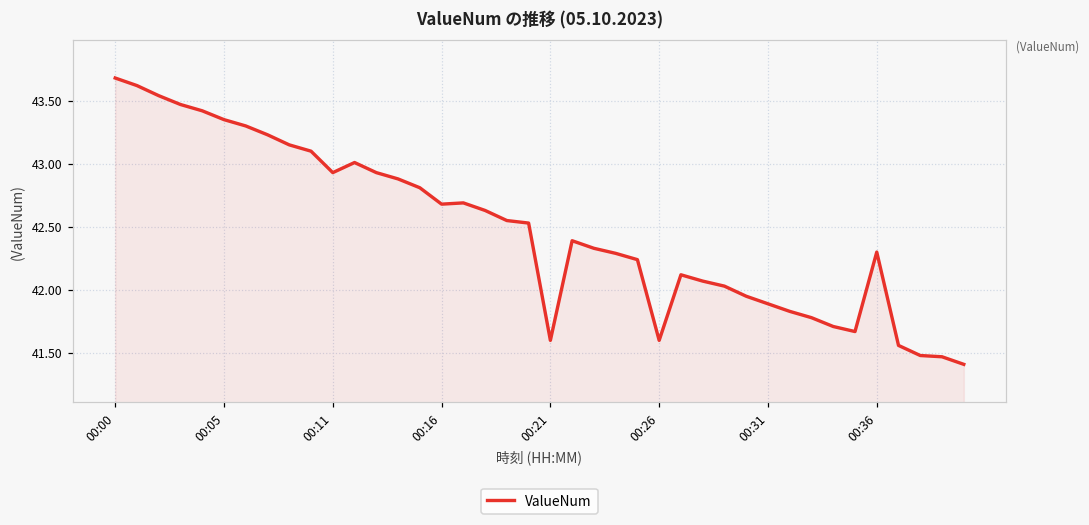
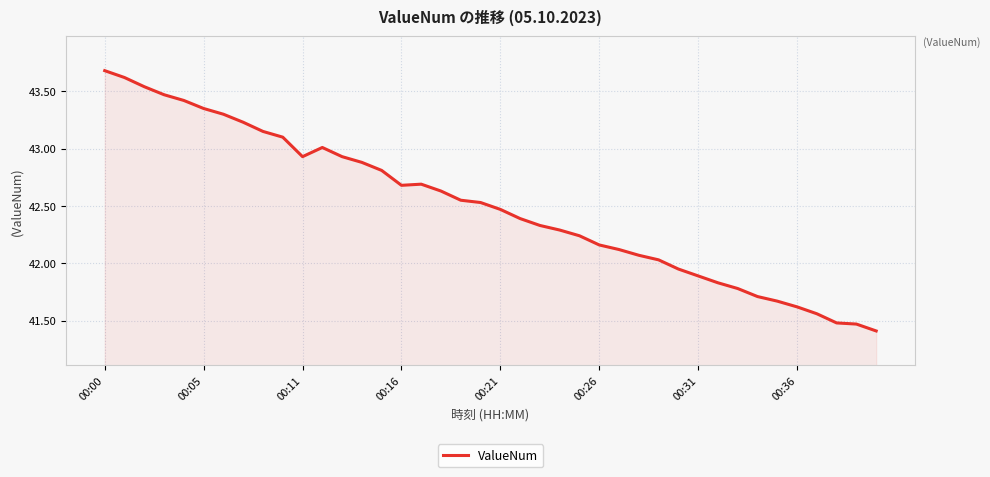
00:21: 41.60 -> 42.47
00:26: 41.60 -> 42.16
00:36: 42.30 -> 41.62
